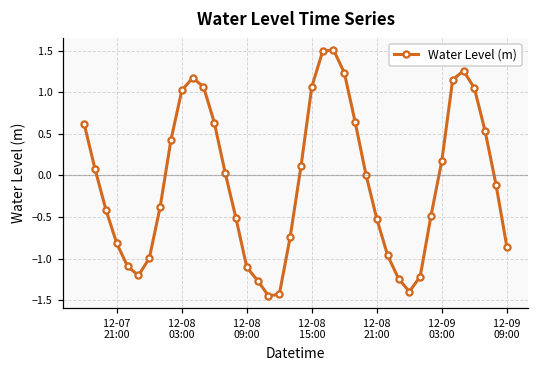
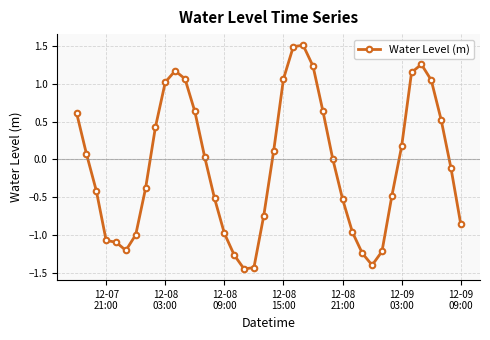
12-07 21:00: -0.8 -> -1.1
12-08 09:00: -1.1 -> -1.0
